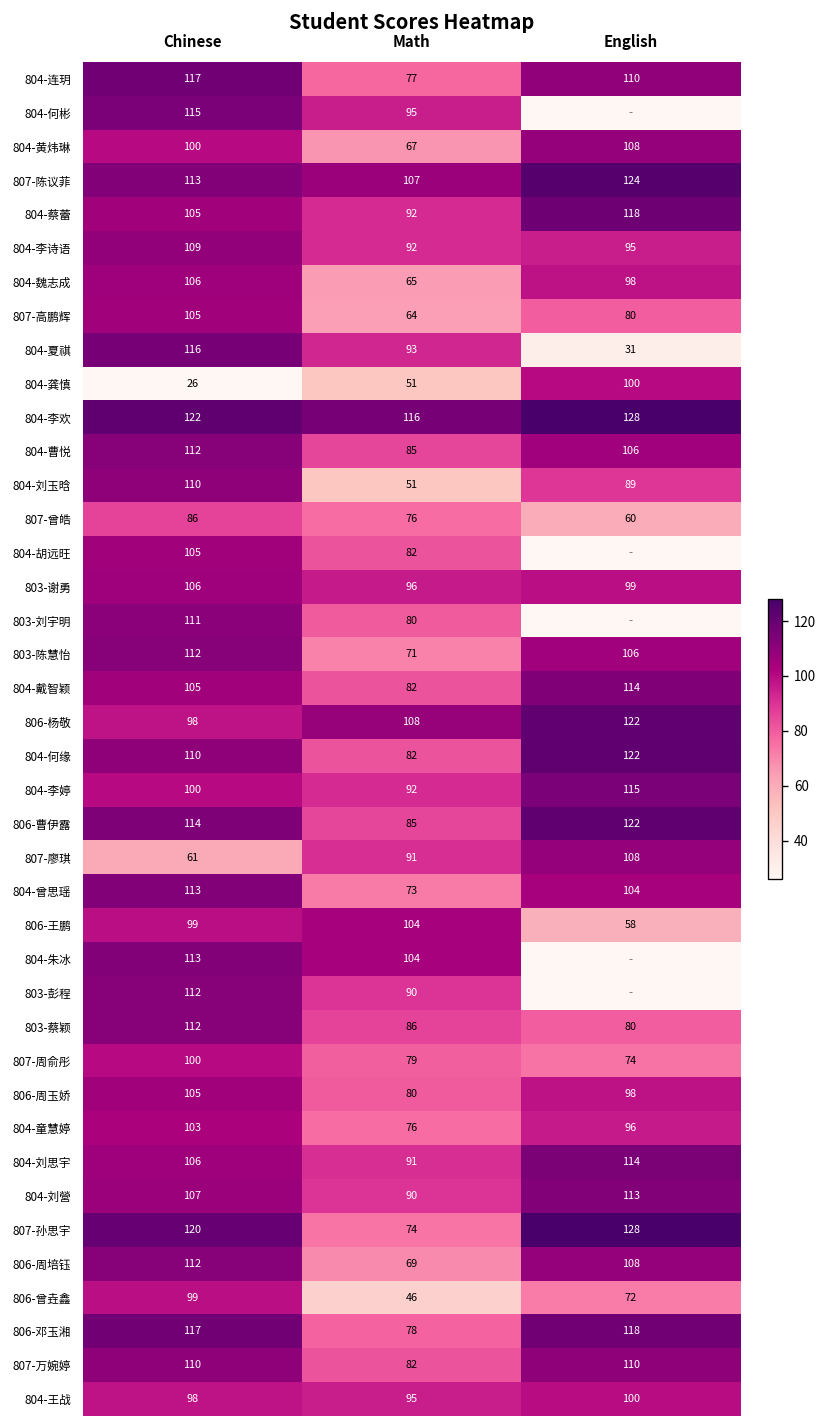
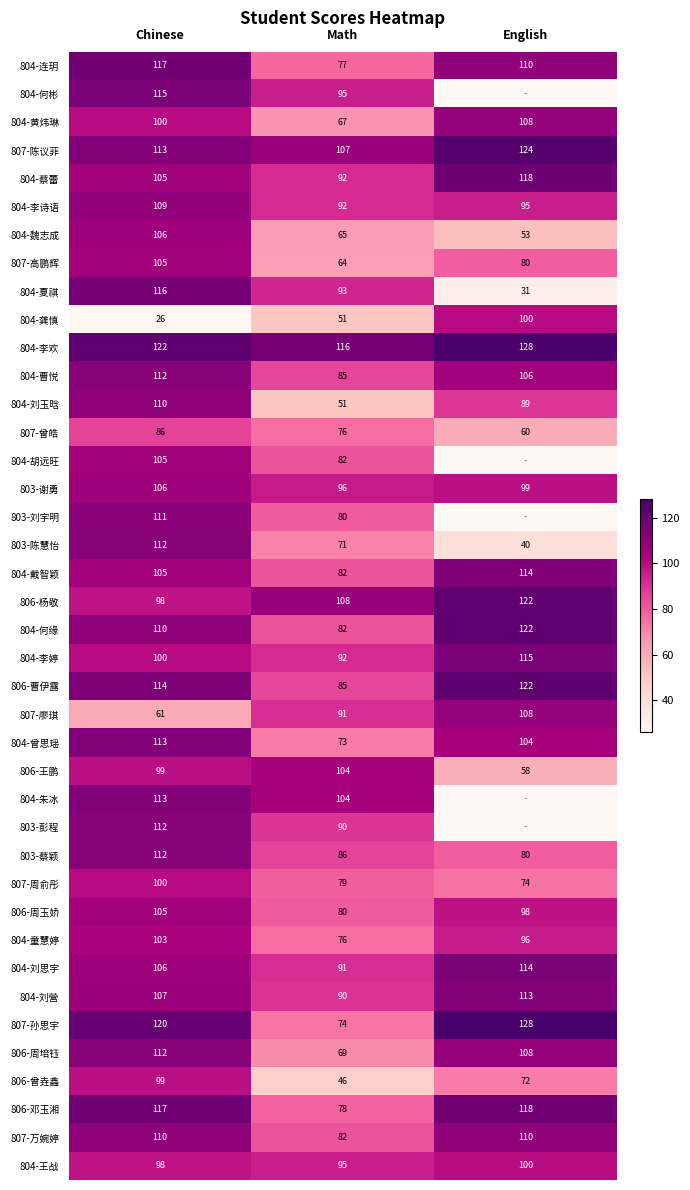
804-魏志成, English: 98 -> 53
803-陈慧怡, English: 106 -> 40
